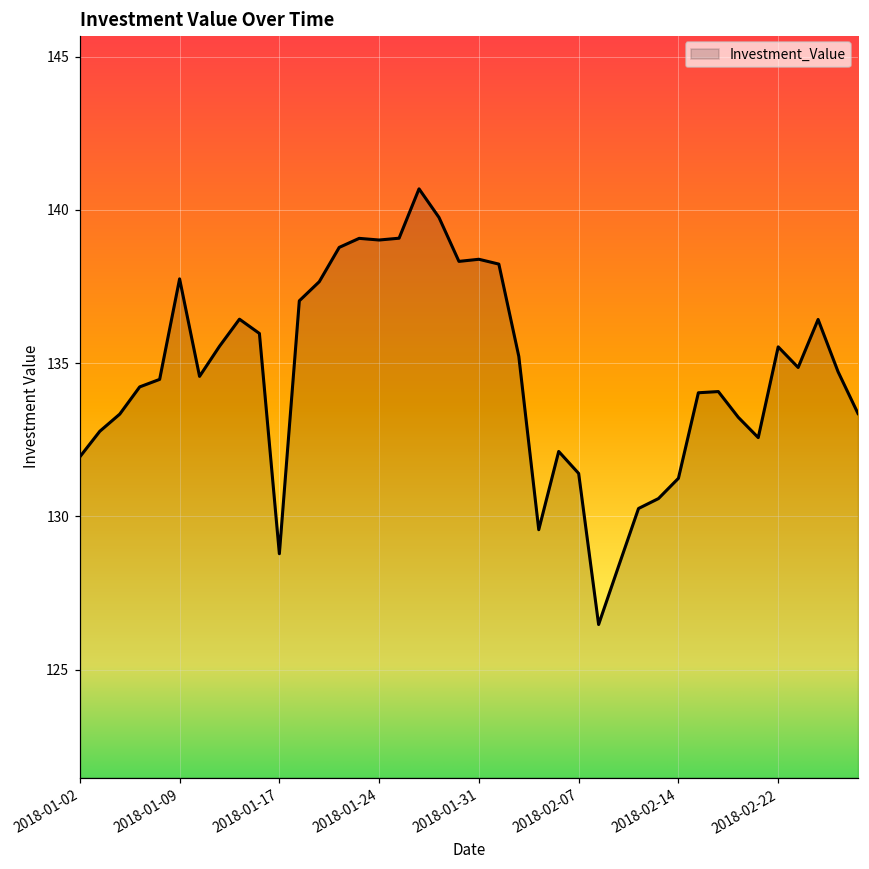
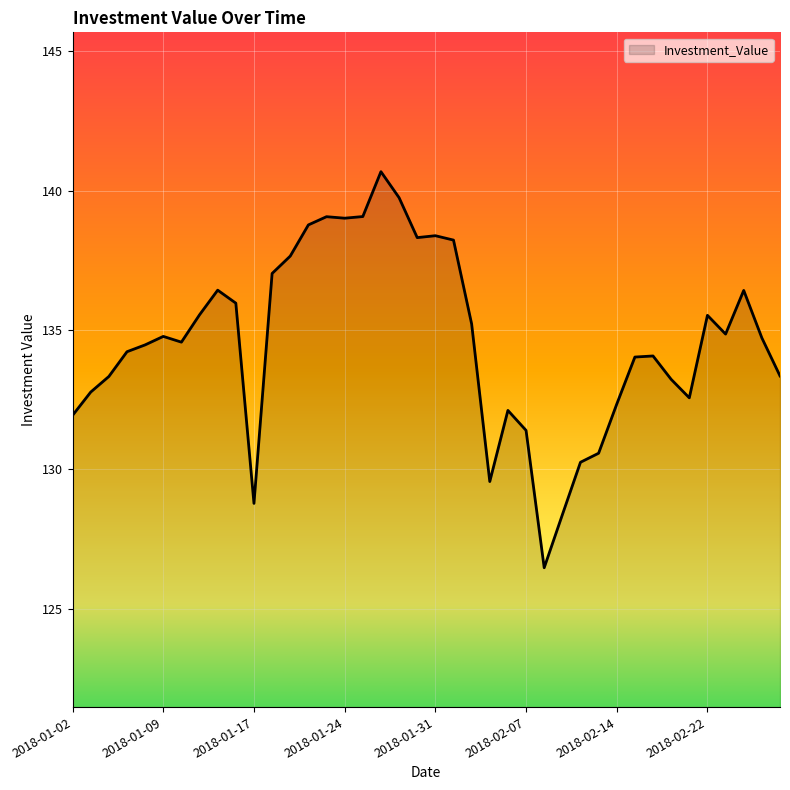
2018-01-09: 137.7 -> 134.8
2018-02-14: 131.2 -> 132.3
